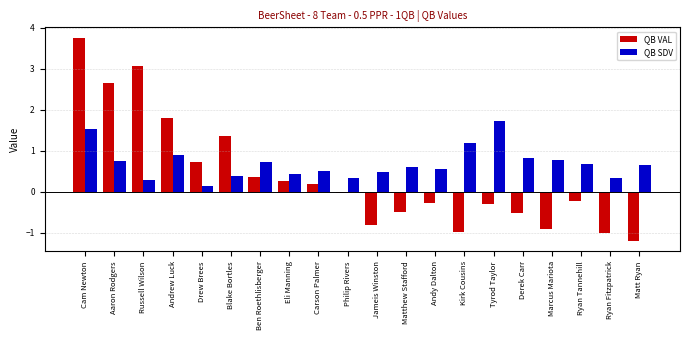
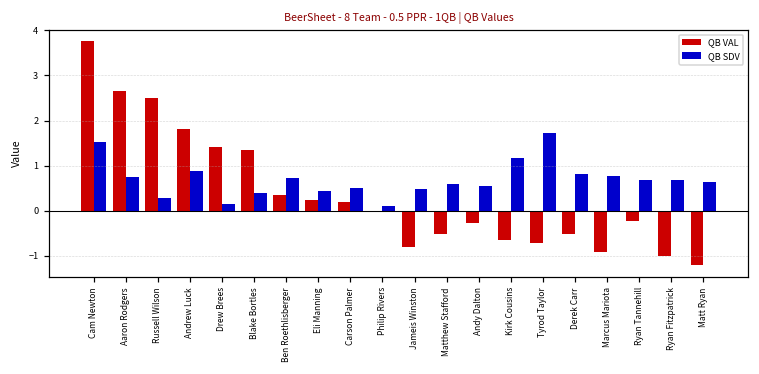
QB VAL, Russell Wilson: 3.1 -> 2.5
QB VAL, Drew Brees: 0.7 -> 1.4
QB SDV, Philip Rivers: 0.3 -> 0.1
QB VAL, Kirk Cousins: -1.0 -> -0.7
QB VAL, Tyrod Taylor: -0.3 -> -0.7
QB SDV, Ryan Fitzpatrick: 0.3 -> 0.7
